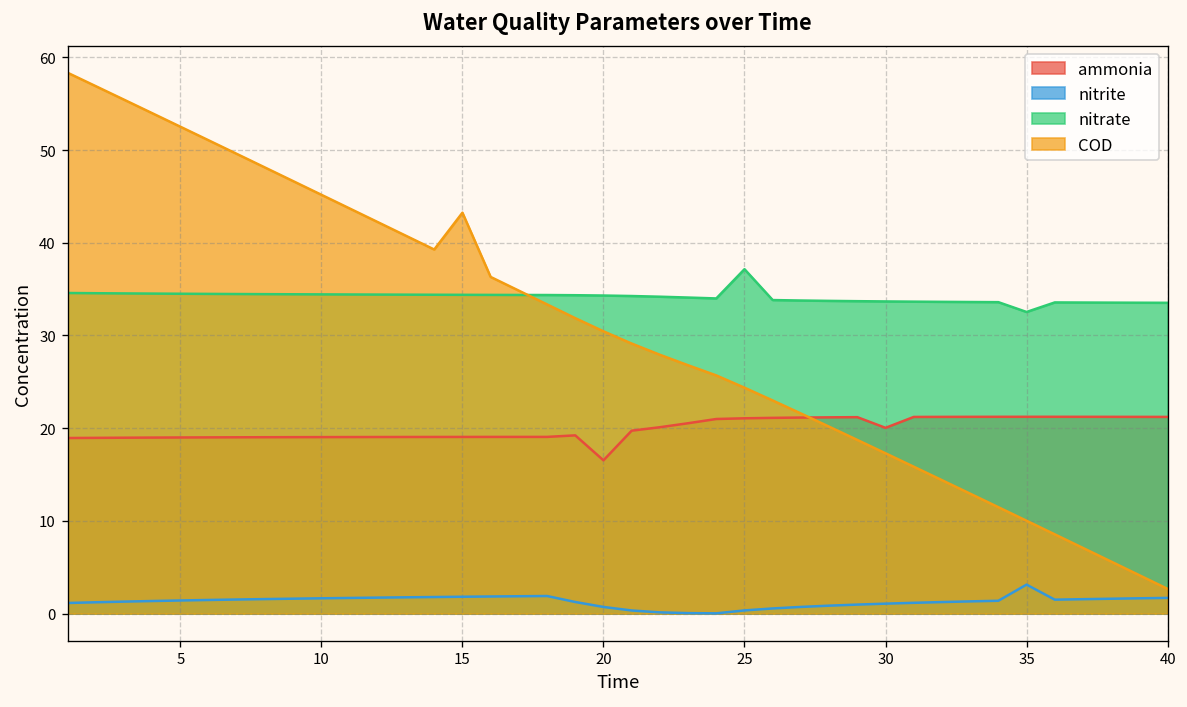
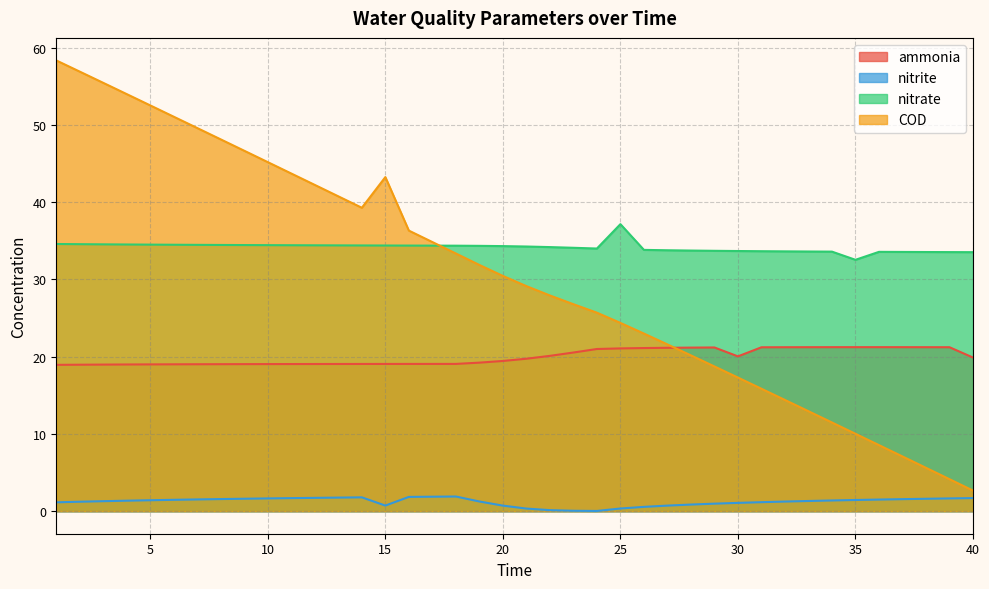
nitrite, 15: 2 -> 1
ammonia, 20: 17 -> 19
nitrite, 35: 3 -> 1
ammonia, 40: 21 -> 20
